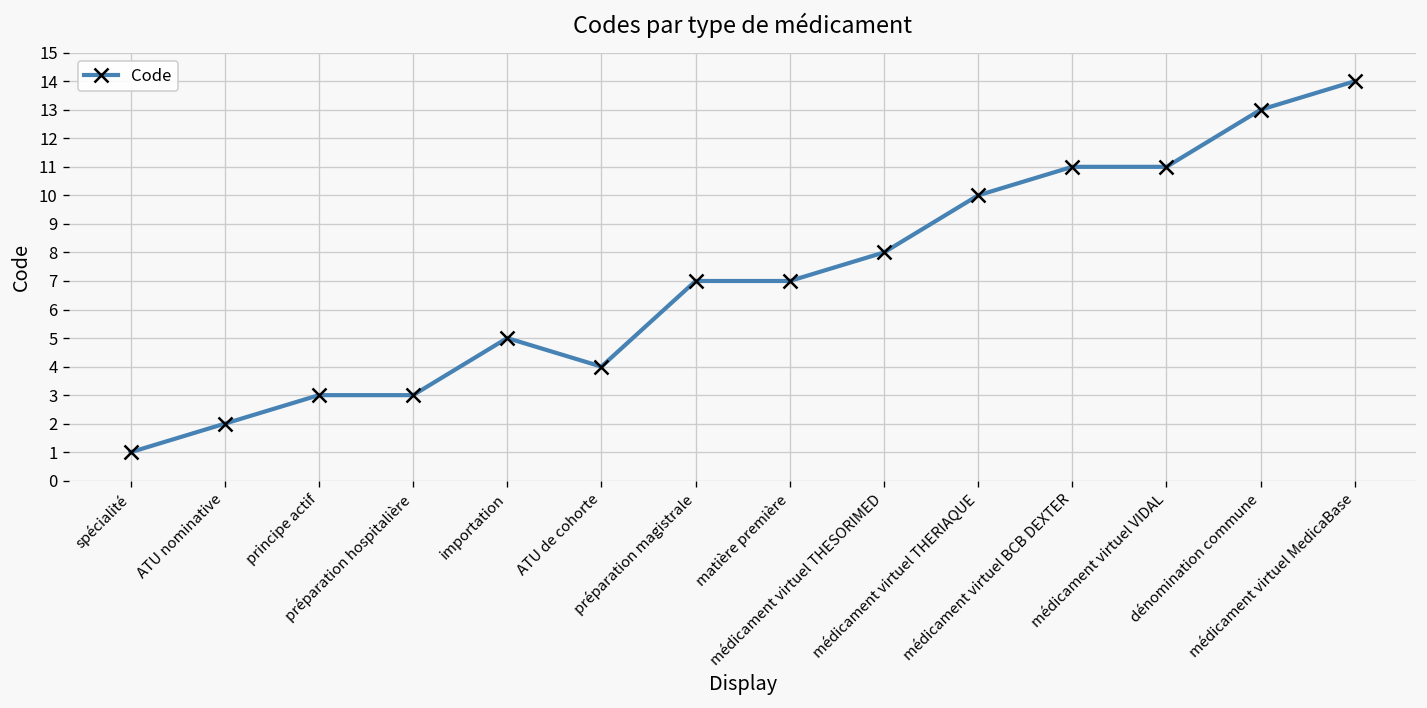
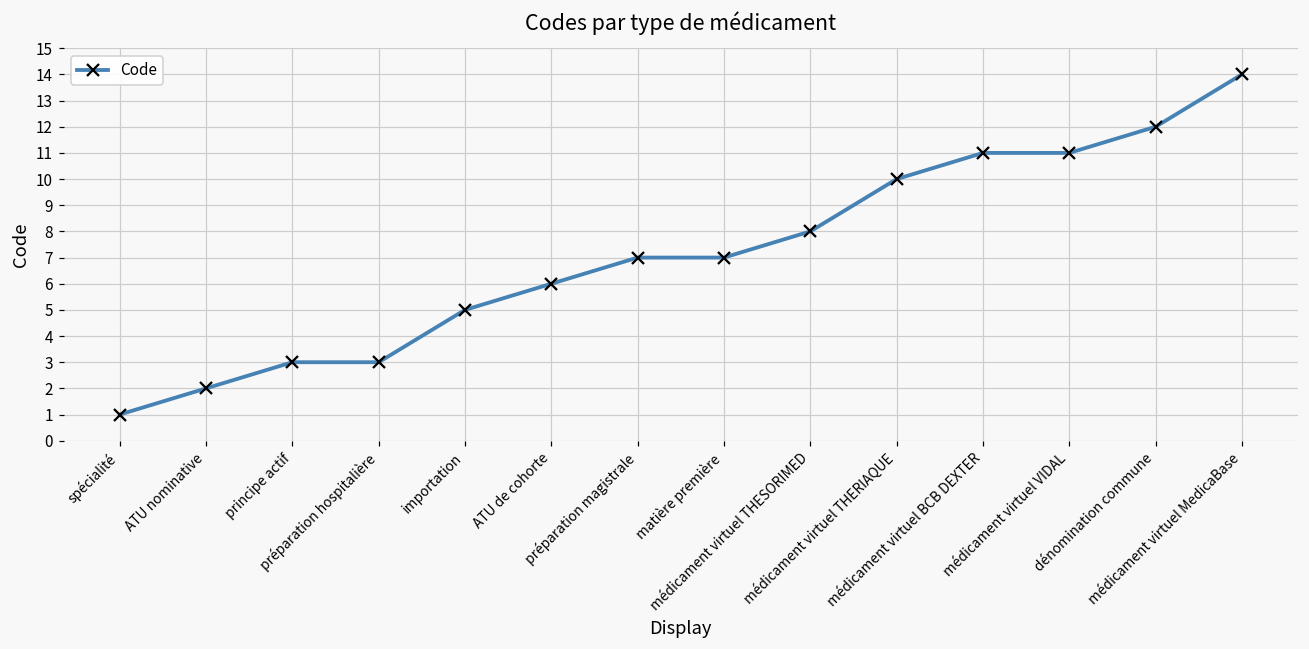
ATU de cohorte: 4 -> 6
dénomination commune: 13 -> 12
